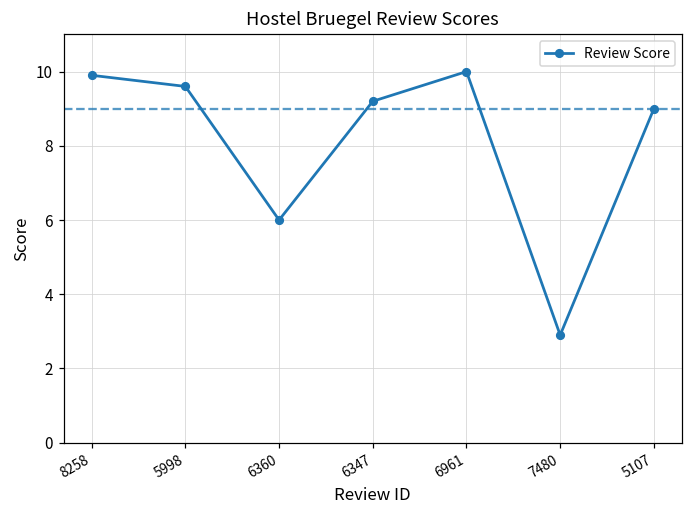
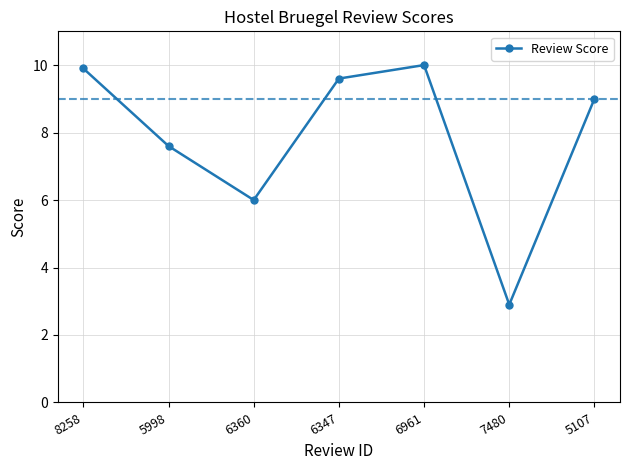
5998: 9.6 -> 7.6
6347: 9.2 -> 9.6
